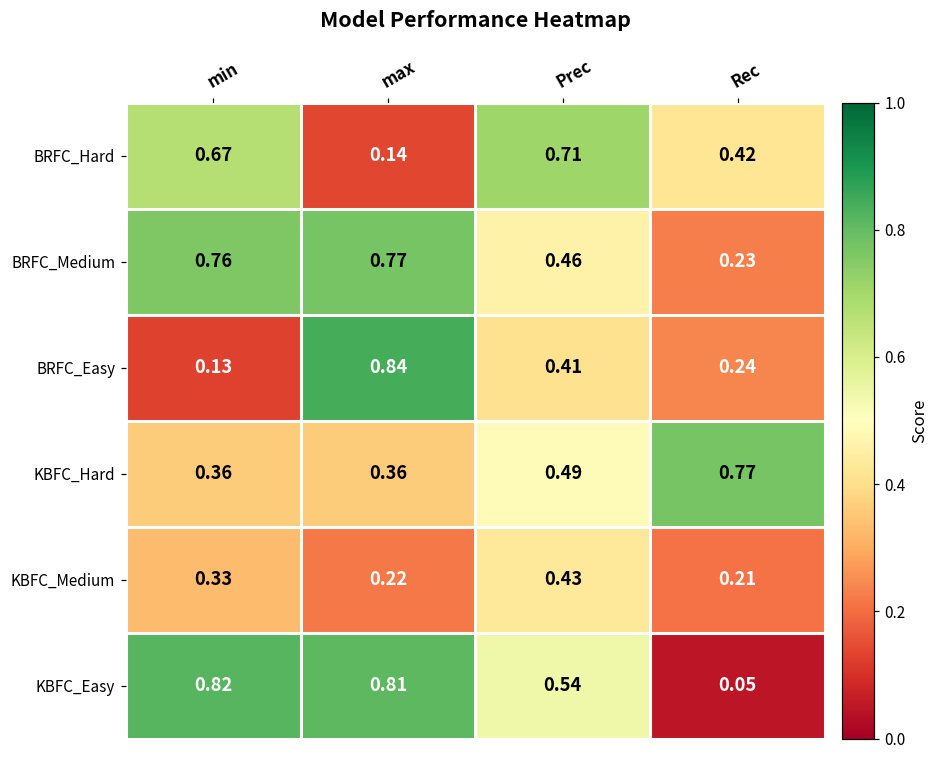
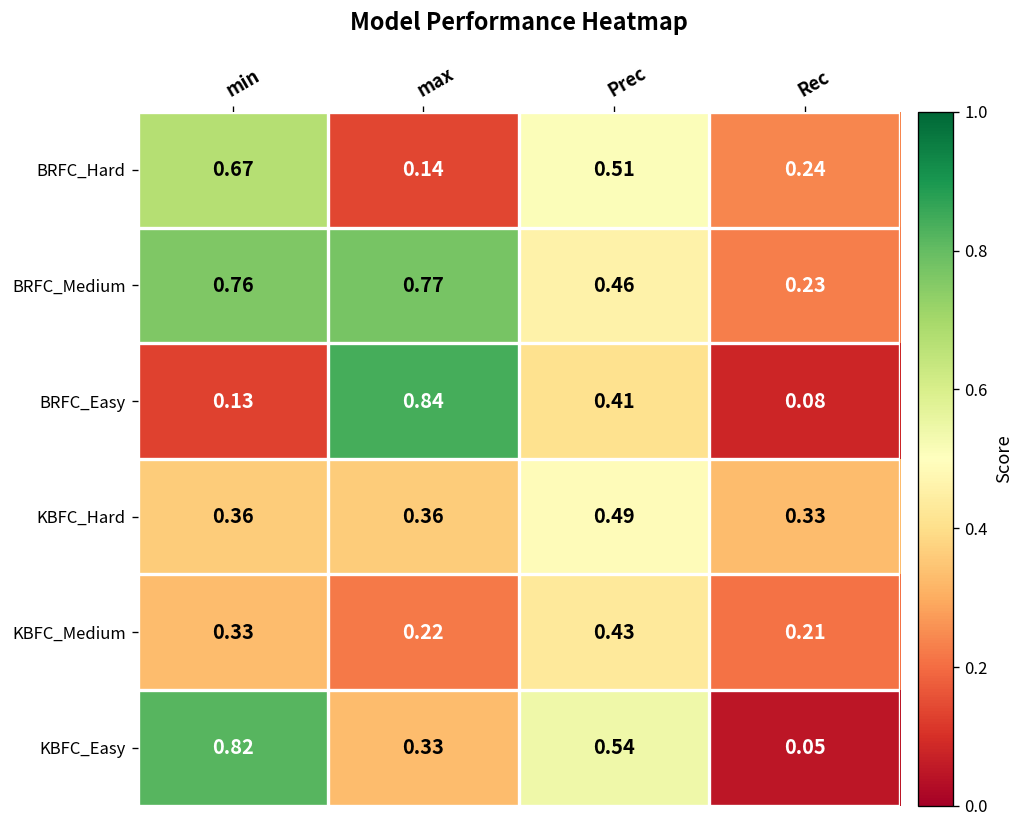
BRFC_Hard, Prec: 0.71 -> 0.51
BRFC_Hard, Rec: 0.42 -> 0.24
BRFC_Easy, Rec: 0.24 -> 0.08
KBFC_Hard, Rec: 0.77 -> 0.33
KBFC_Easy, max: 0.81 -> 0.33
